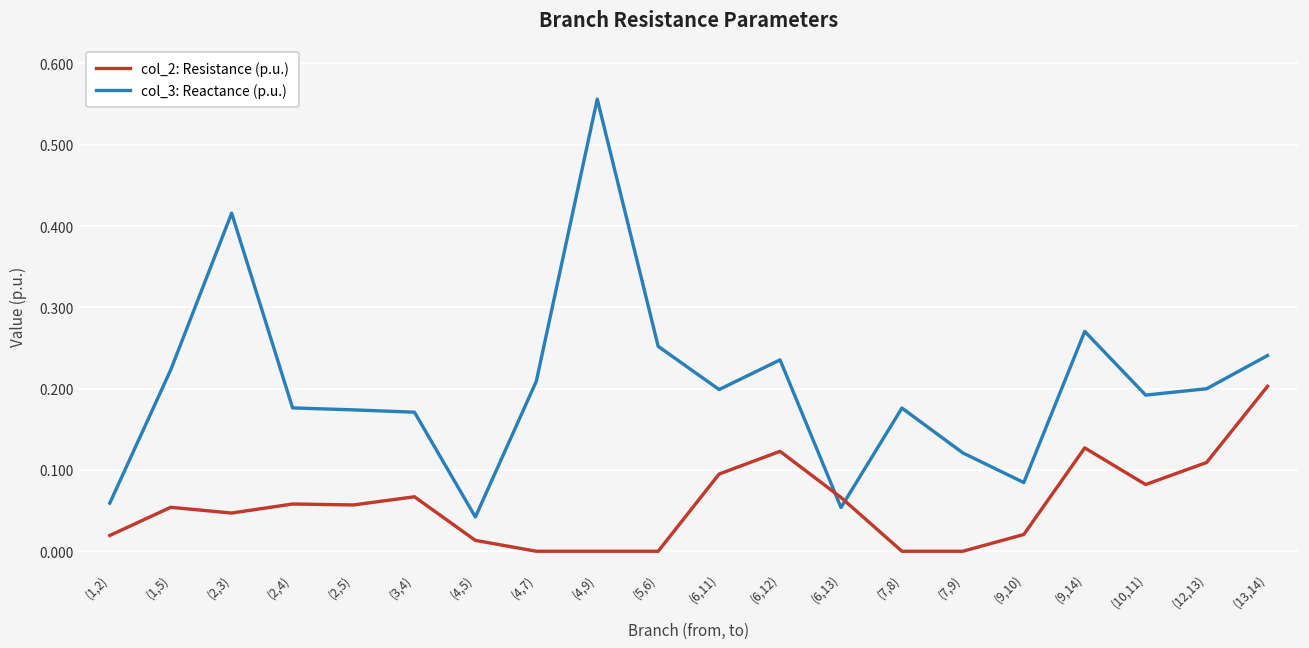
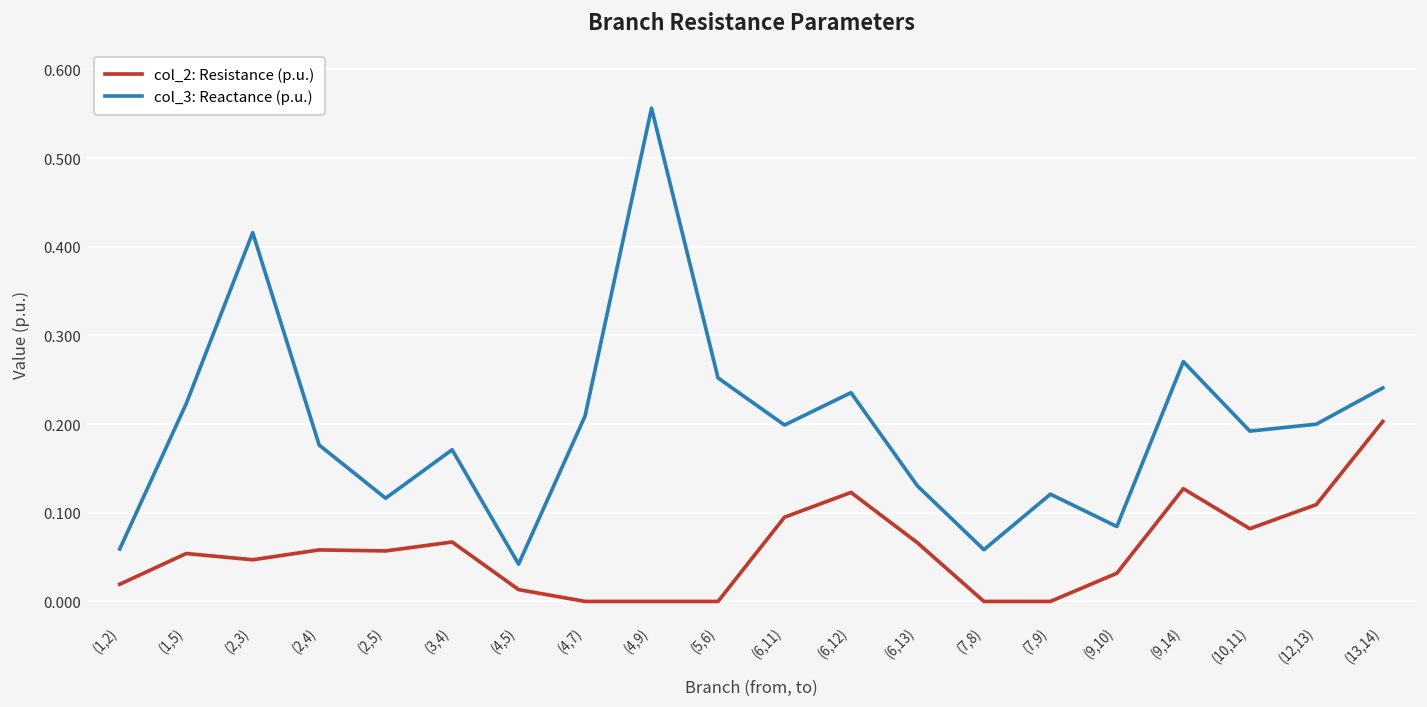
col_3: Reactance (p.u.), (2,5): 0.17 -> 0.12
col_3: Reactance (p.u.), (6,13): 0.05 -> 0.13
col_3: Reactance (p.u.), (7,8): 0.18 -> 0.06
col_2: Resistance (p.u.), (9,10): 0.02 -> 0.03
